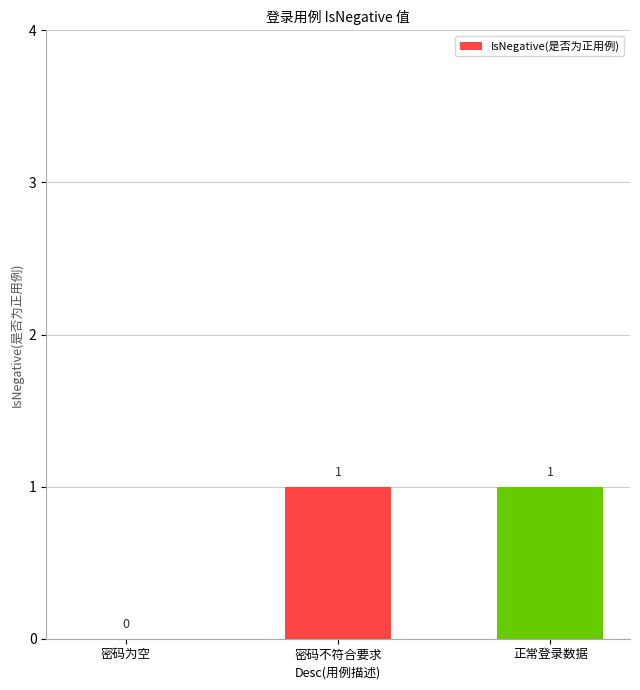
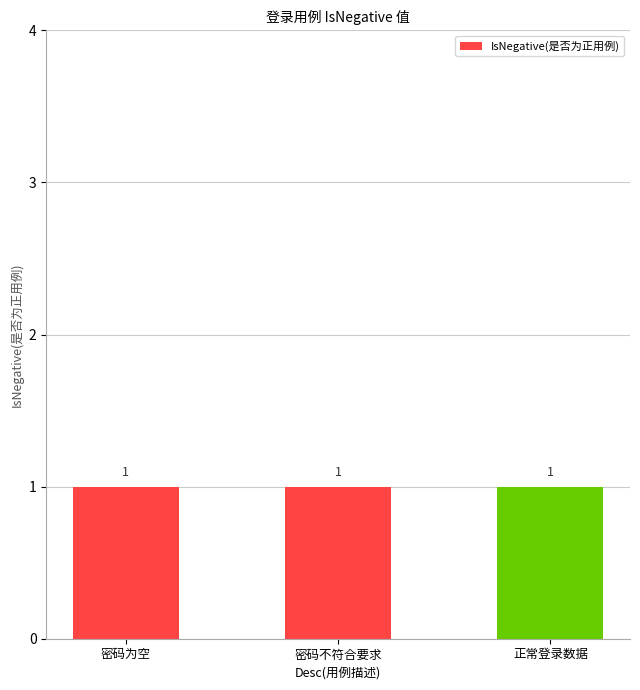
密码为空: 0 -> 1
